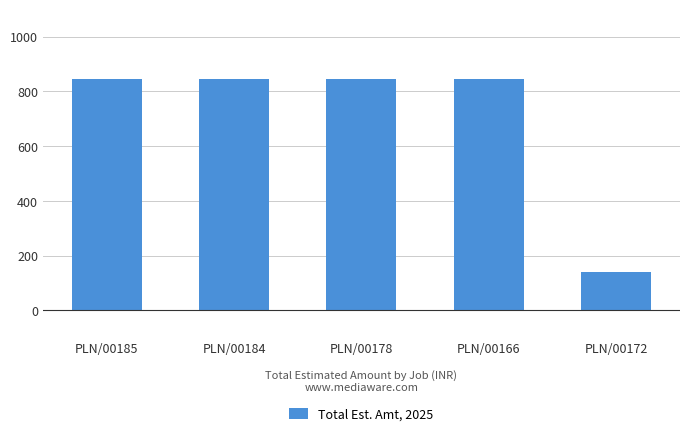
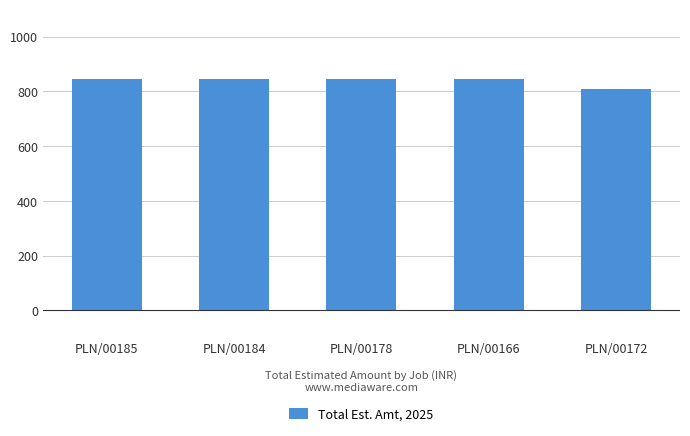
PLN/00172: 140 -> 810
